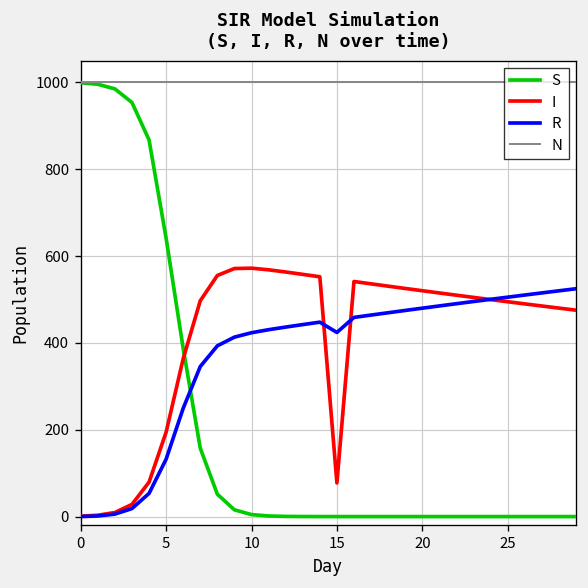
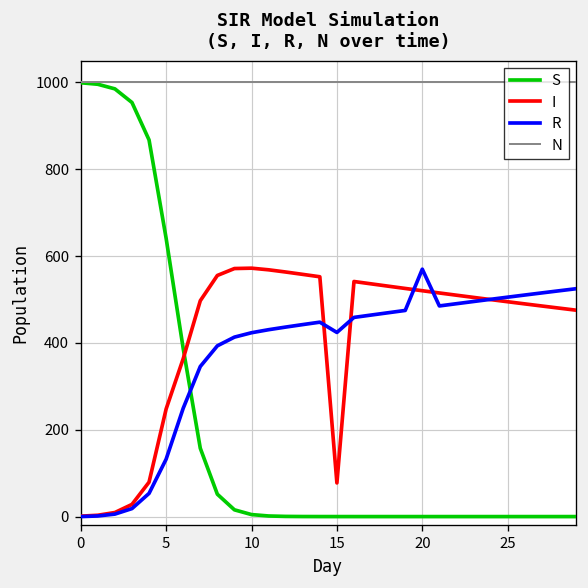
I, 5: 190 -> 250
R, 20: 480 -> 570
